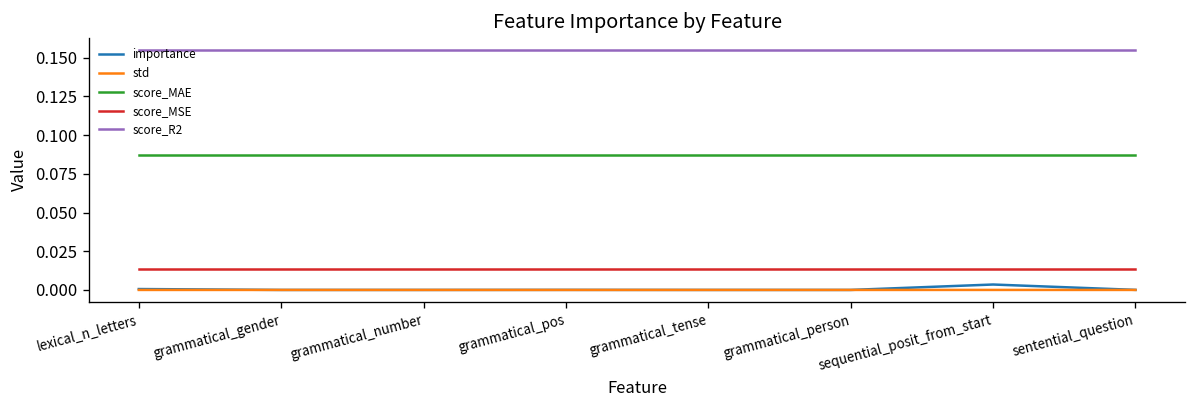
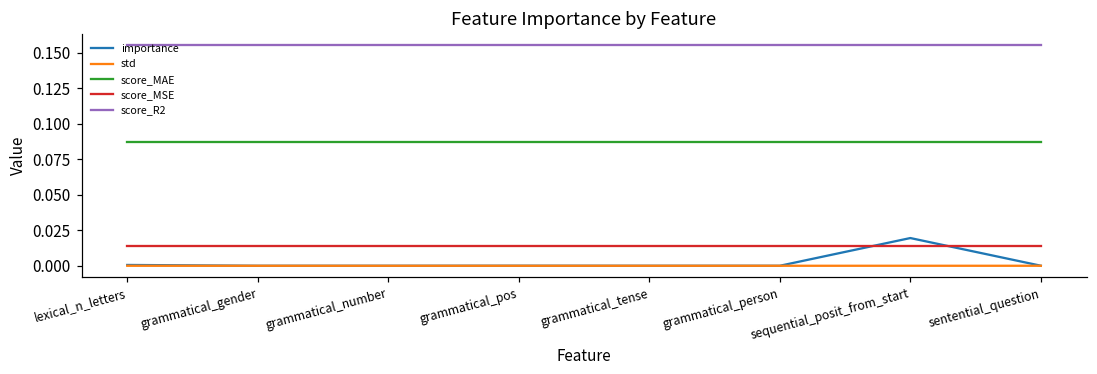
importance, sequential_posit_from_start: 0.003 -> 0.020
